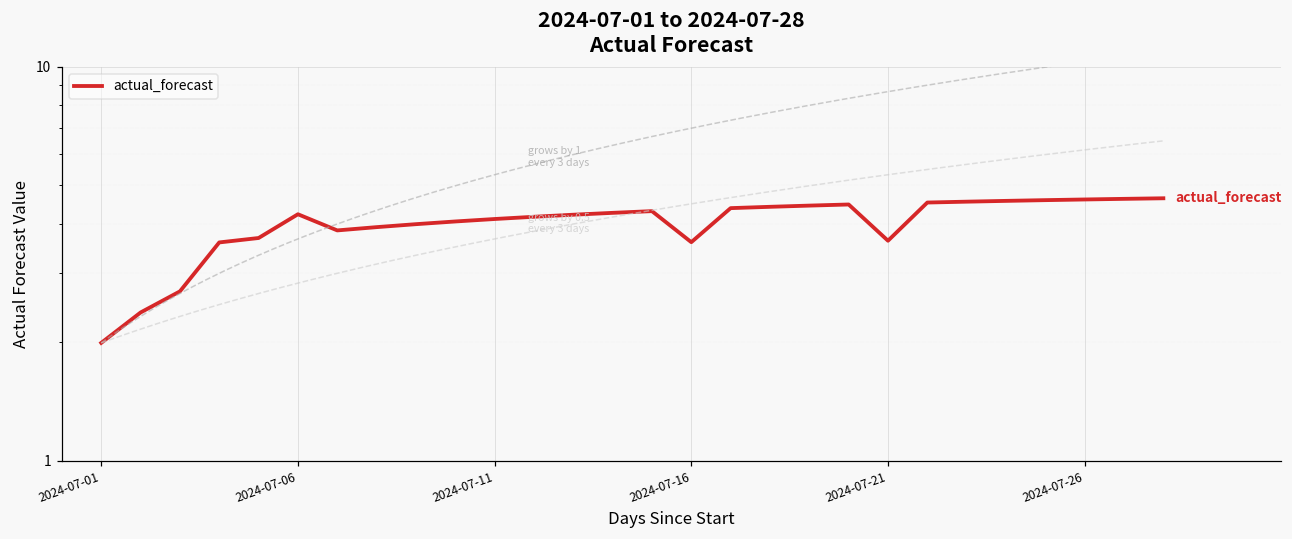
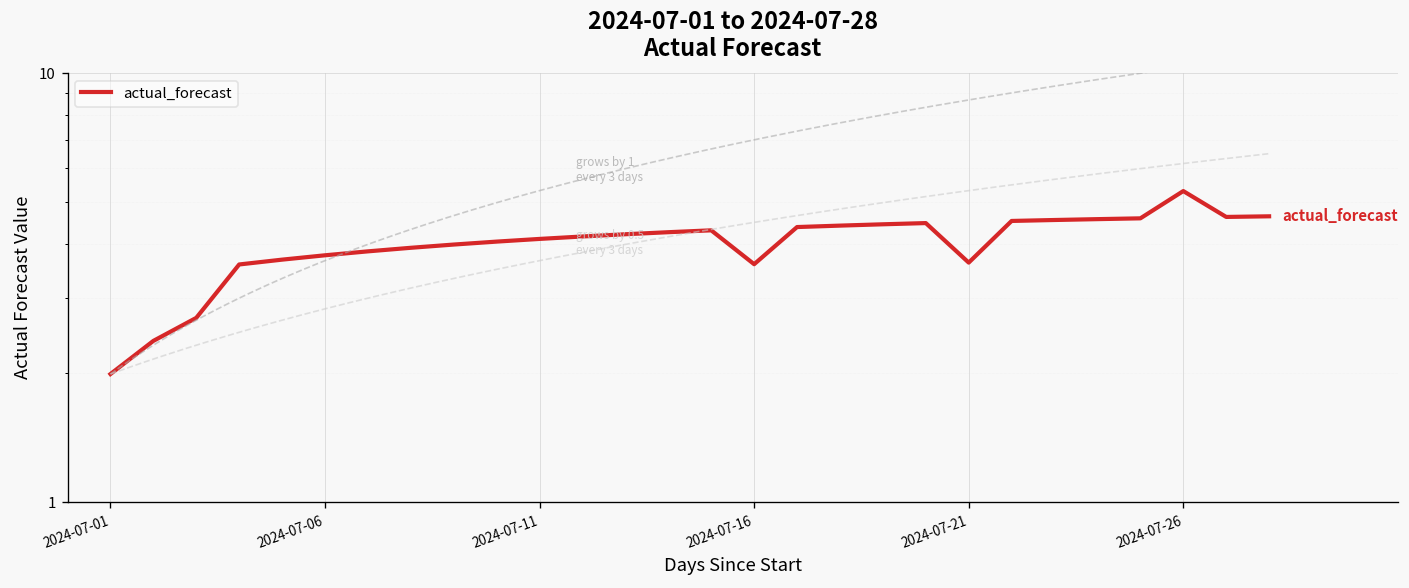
actual_forecast, 2024-07-06: 4.2 -> 3.8
actual_forecast, 2024-07-26: 4.6 -> 5.3
